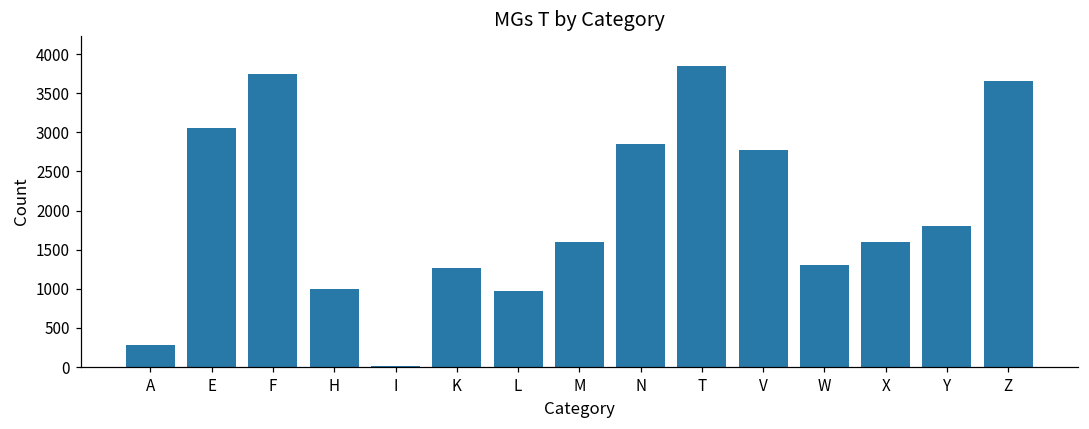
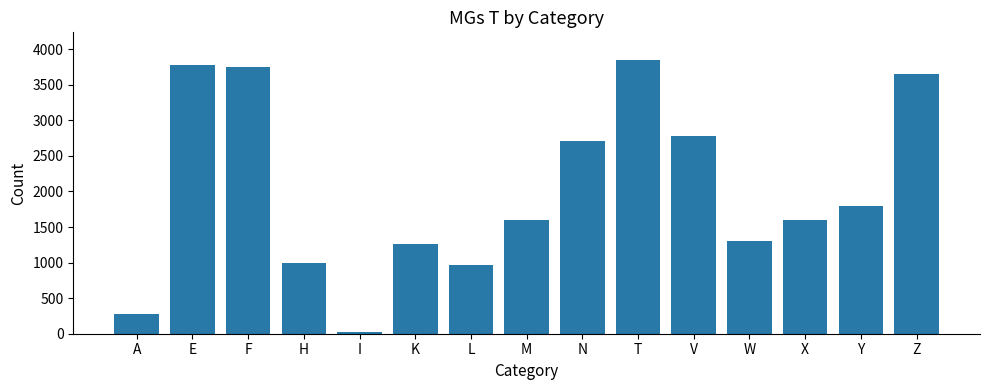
E: 3000 -> 3800
N: 2800 -> 2700
